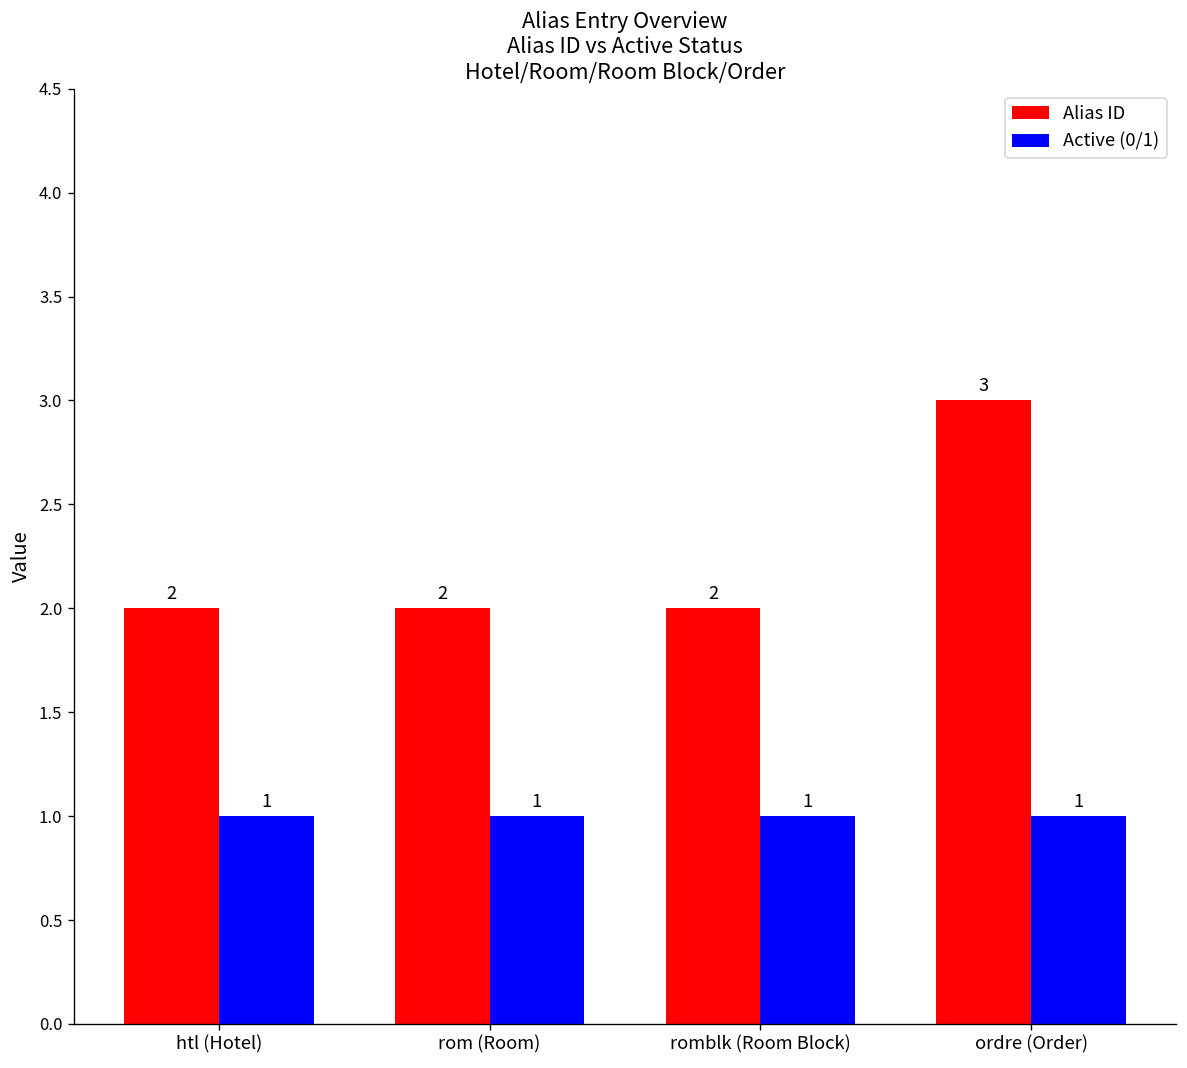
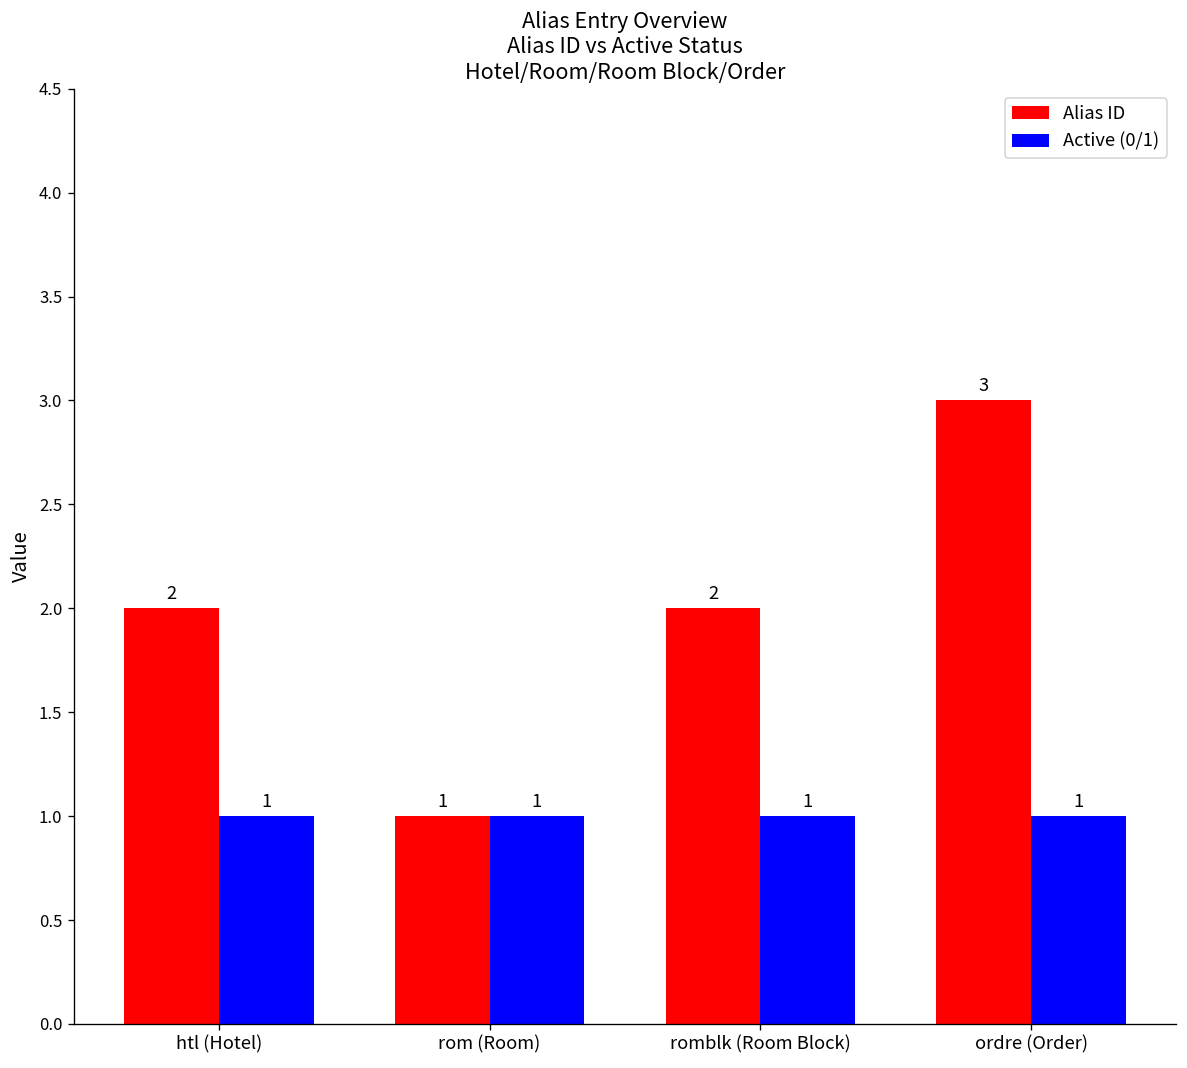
Alias ID, rom (Room): 2 -> 1
